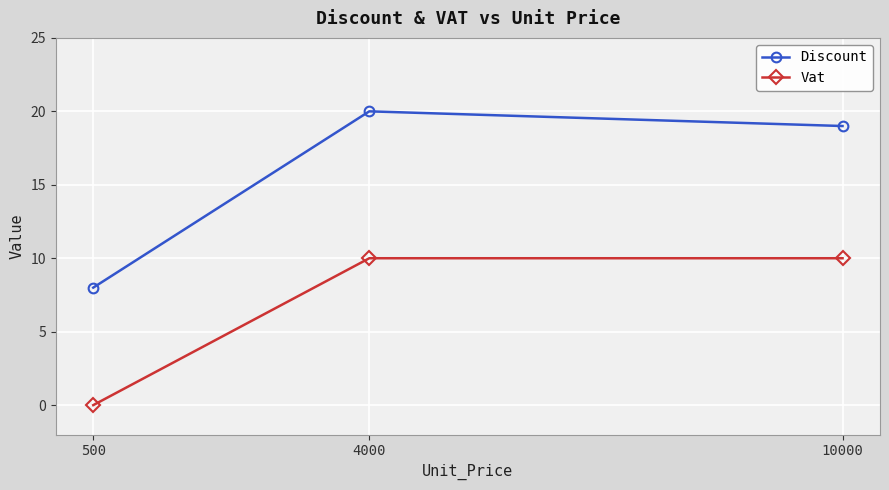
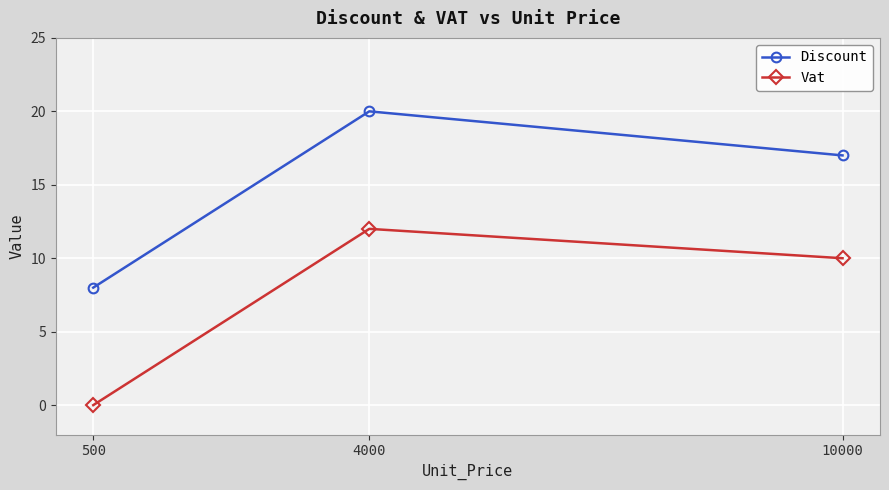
Vat, 4000: 10 -> 12
Discount, 10000: 19 -> 17
